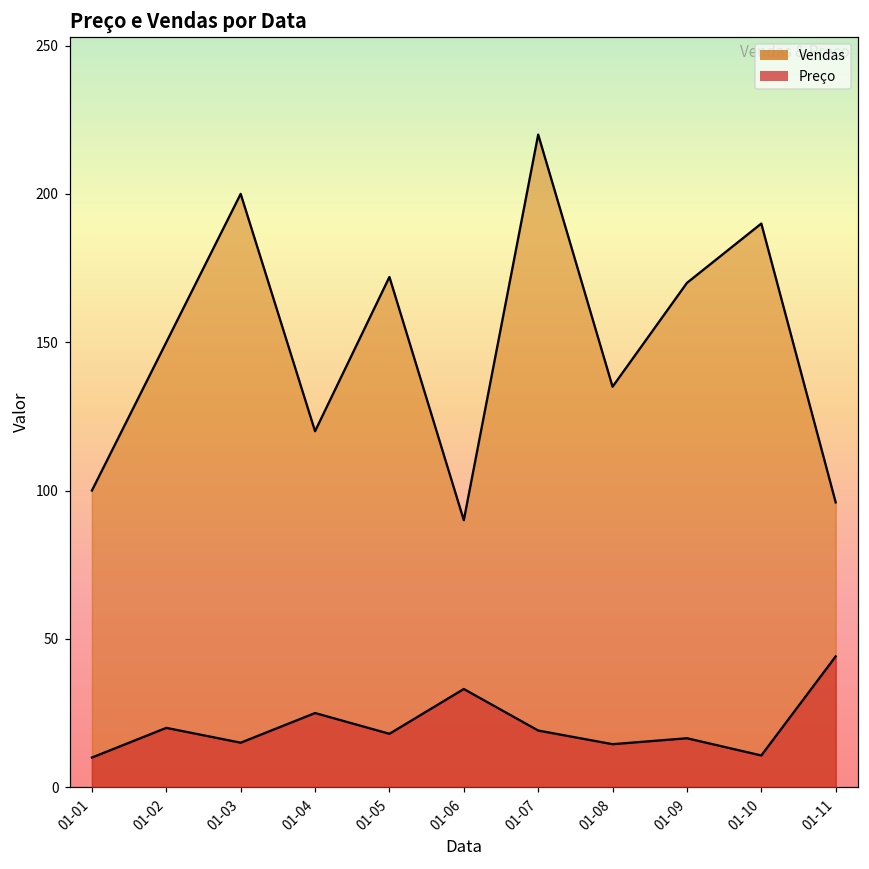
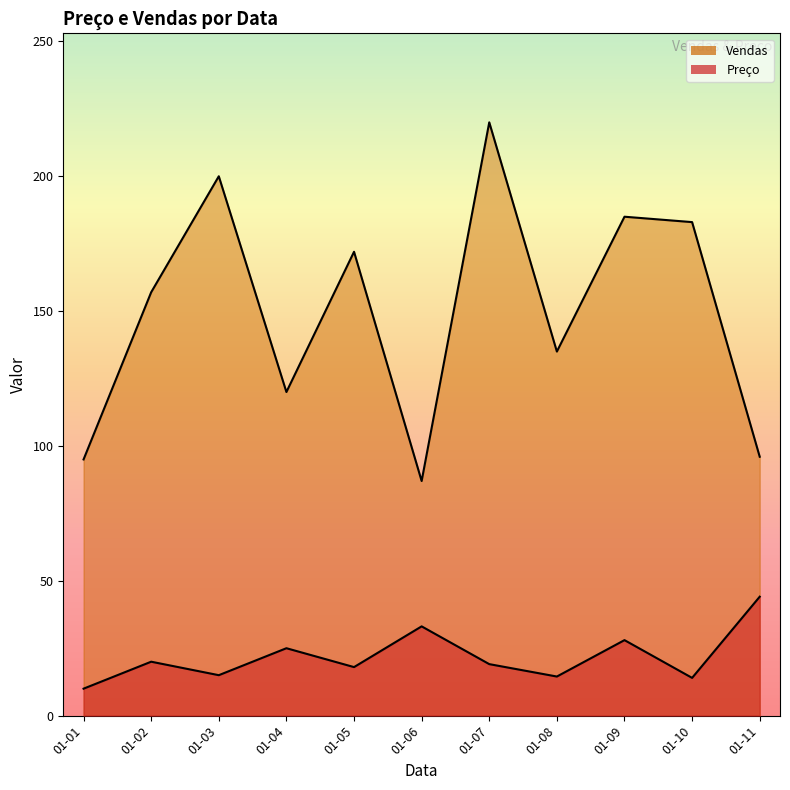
Vendas, 01-01: 100 -> 95
Vendas, 01-02: 150 -> 157
Vendas, 01-06: 90 -> 87
Vendas, 01-09: 170 -> 185
Preço, 01-09: 17 -> 28
Vendas, 01-10: 190 -> 183
Preço, 01-10: 11 -> 14
